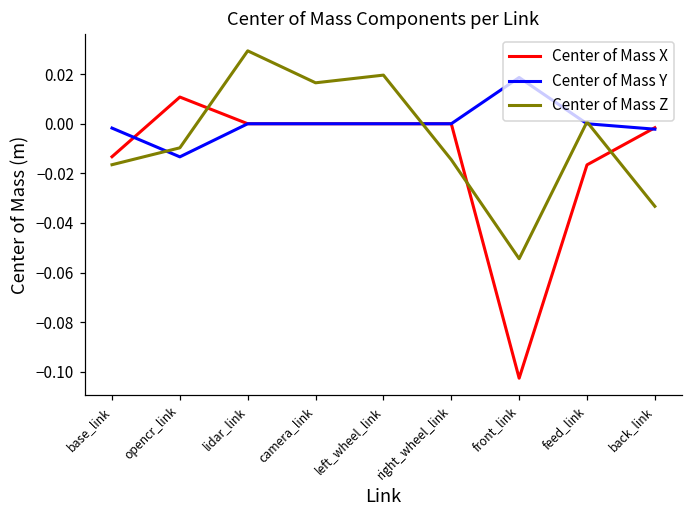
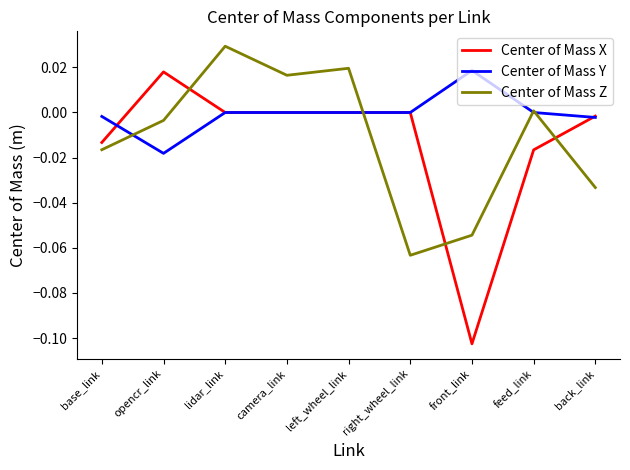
Center of Mass X, opencr_link: 0.011 -> 0.018
Center of Mass Y, opencr_link: -0.013 -> -0.018
Center of Mass Z, opencr_link: -0.010 -> -0.004
Center of Mass Z, right_wheel_link: -0.015 -> -0.063
